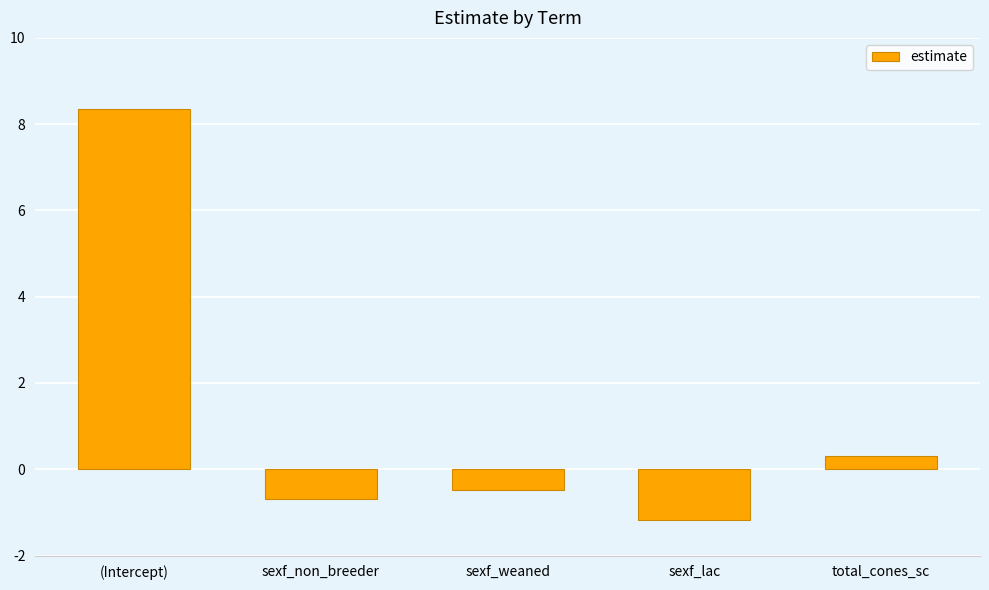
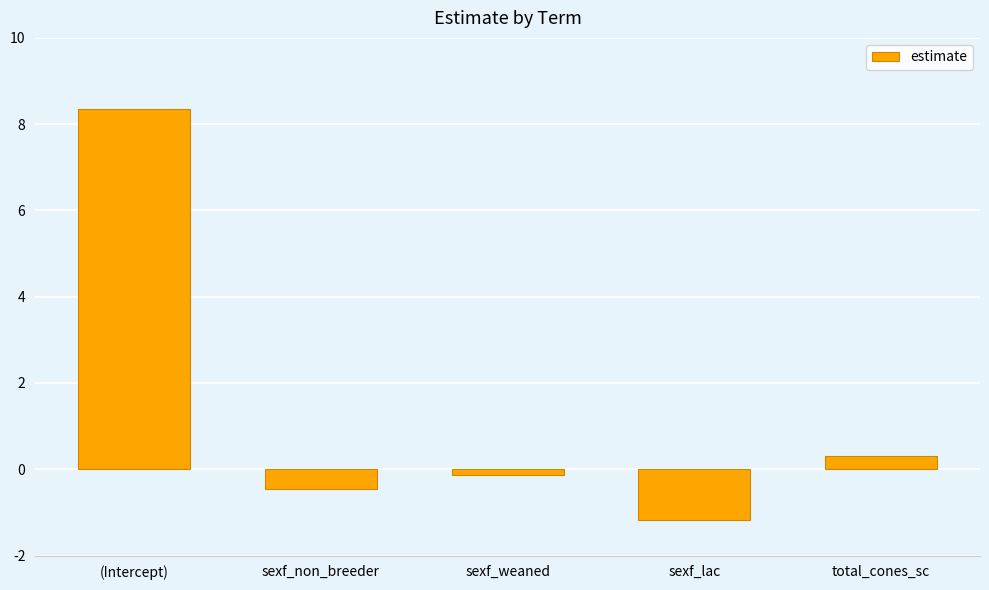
sexf_non_breeder: -0.7 -> -0.5
sexf_weaned: -0.5 -> -0.1
